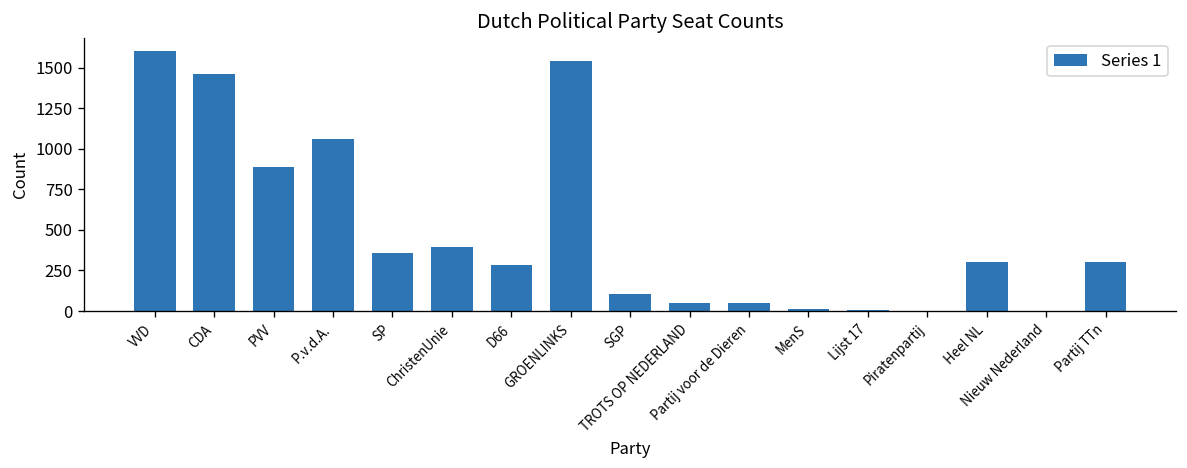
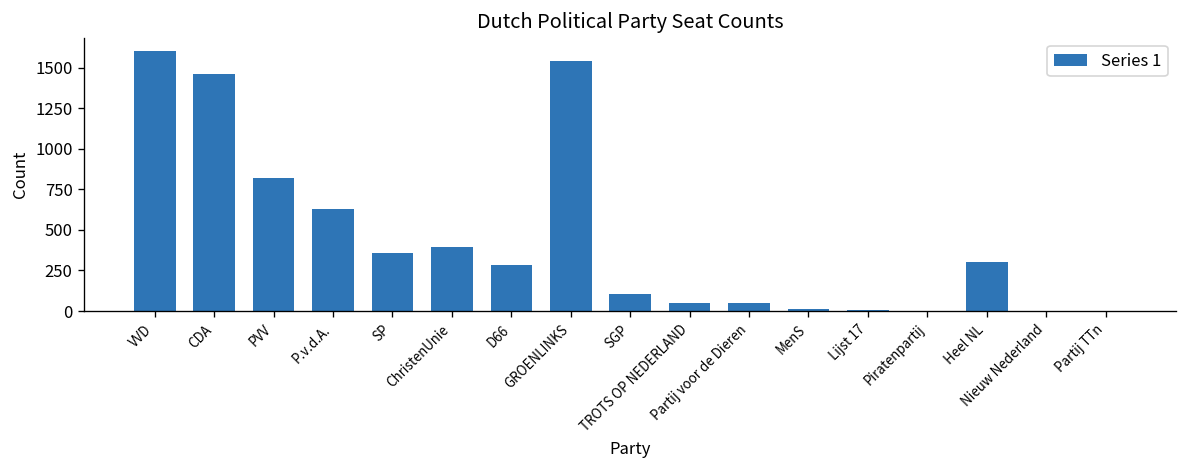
PVV: 890 -> 820
P.v.d.A.: 1060 -> 630
Partij TTn: 310 -> 0
